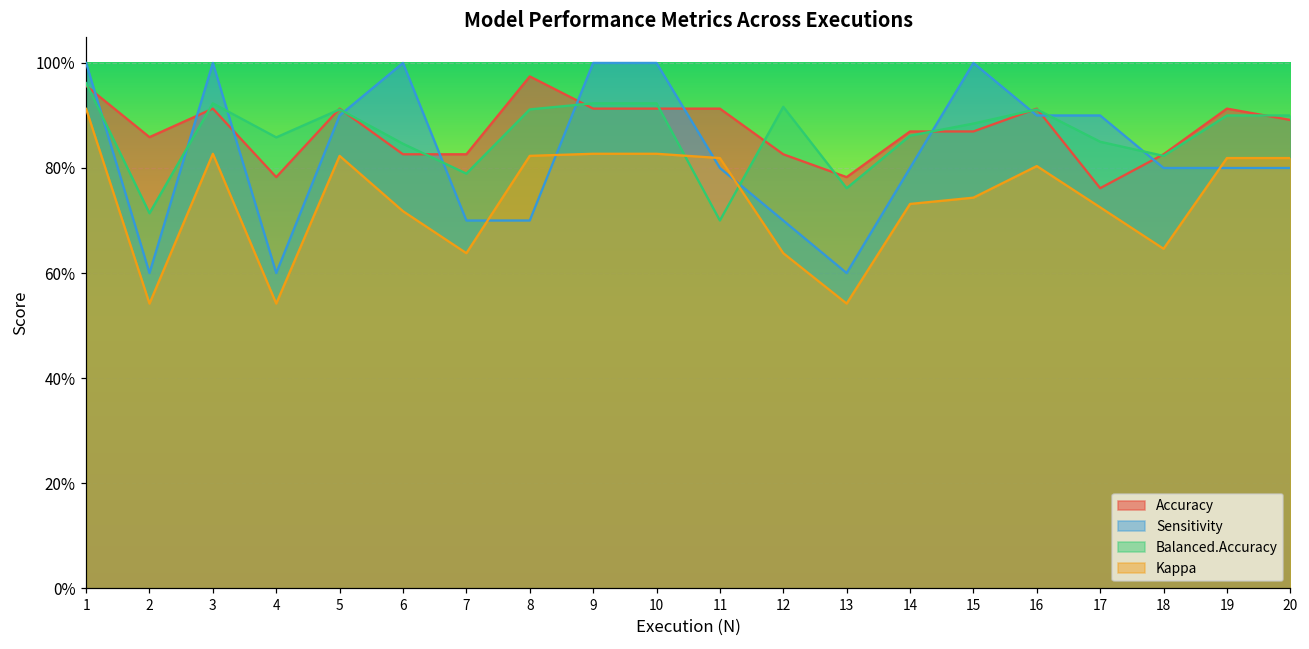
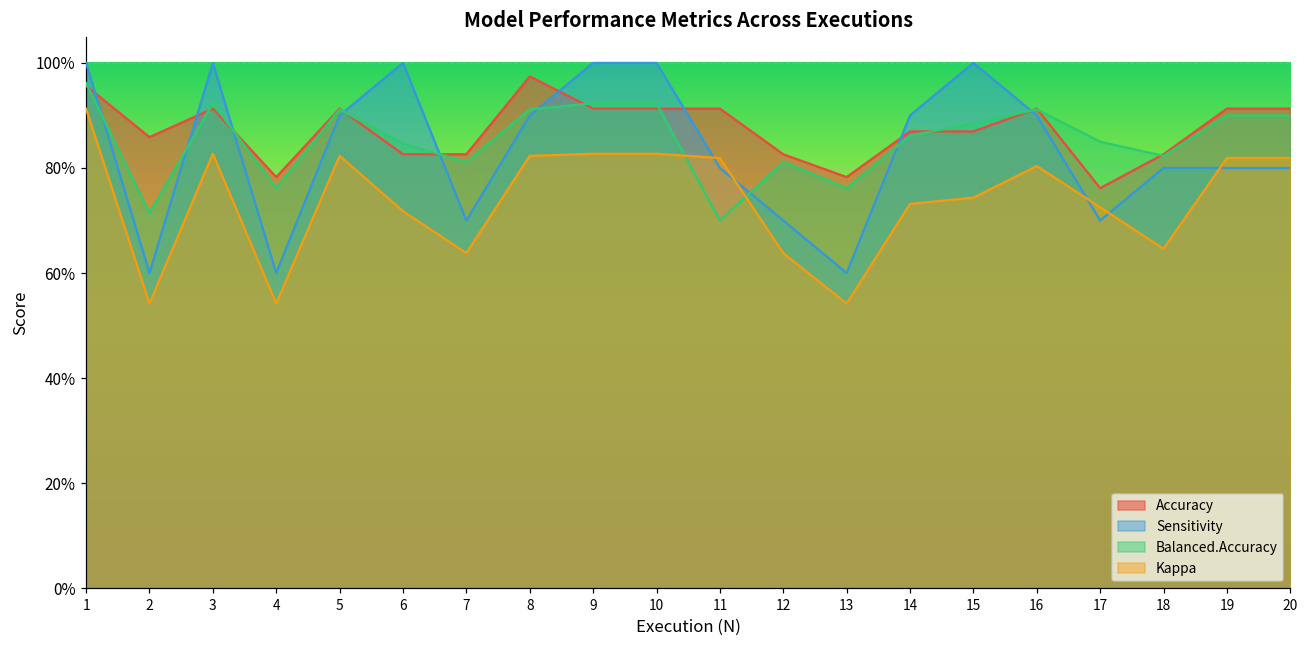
Balanced.Accuracy, 4: 86% -> 76%
Balanced.Accuracy, 7: 79% -> 81%
Sensitivity, 8: 70% -> 90%
Balanced.Accuracy, 12: 92% -> 81%
Sensitivity, 14: 80% -> 90%
Sensitivity, 17: 90% -> 70%
Accuracy, 20: 89% -> 91%
